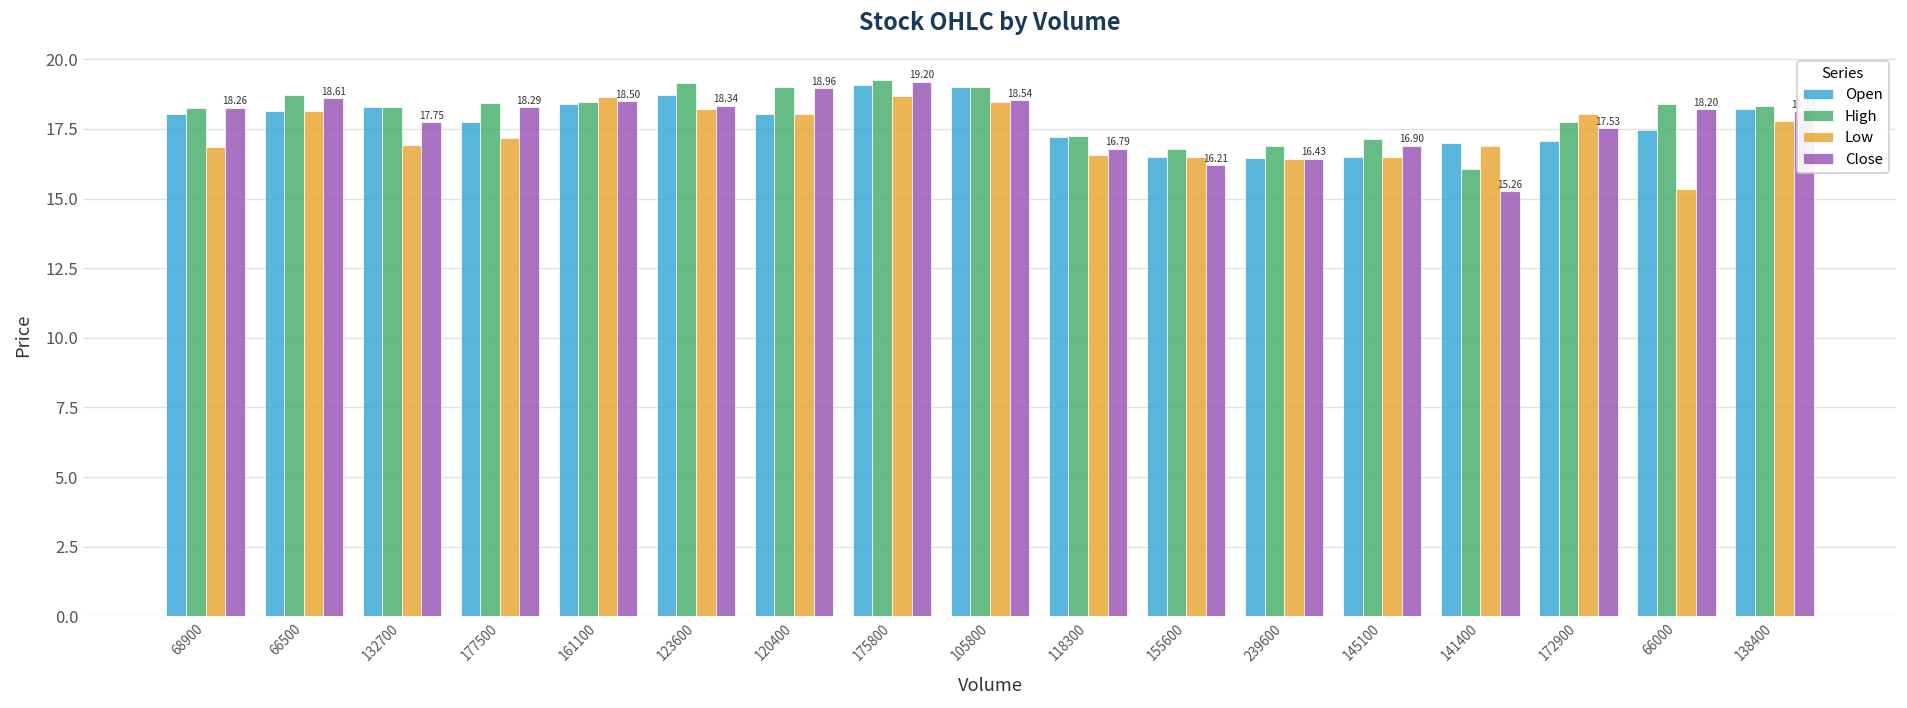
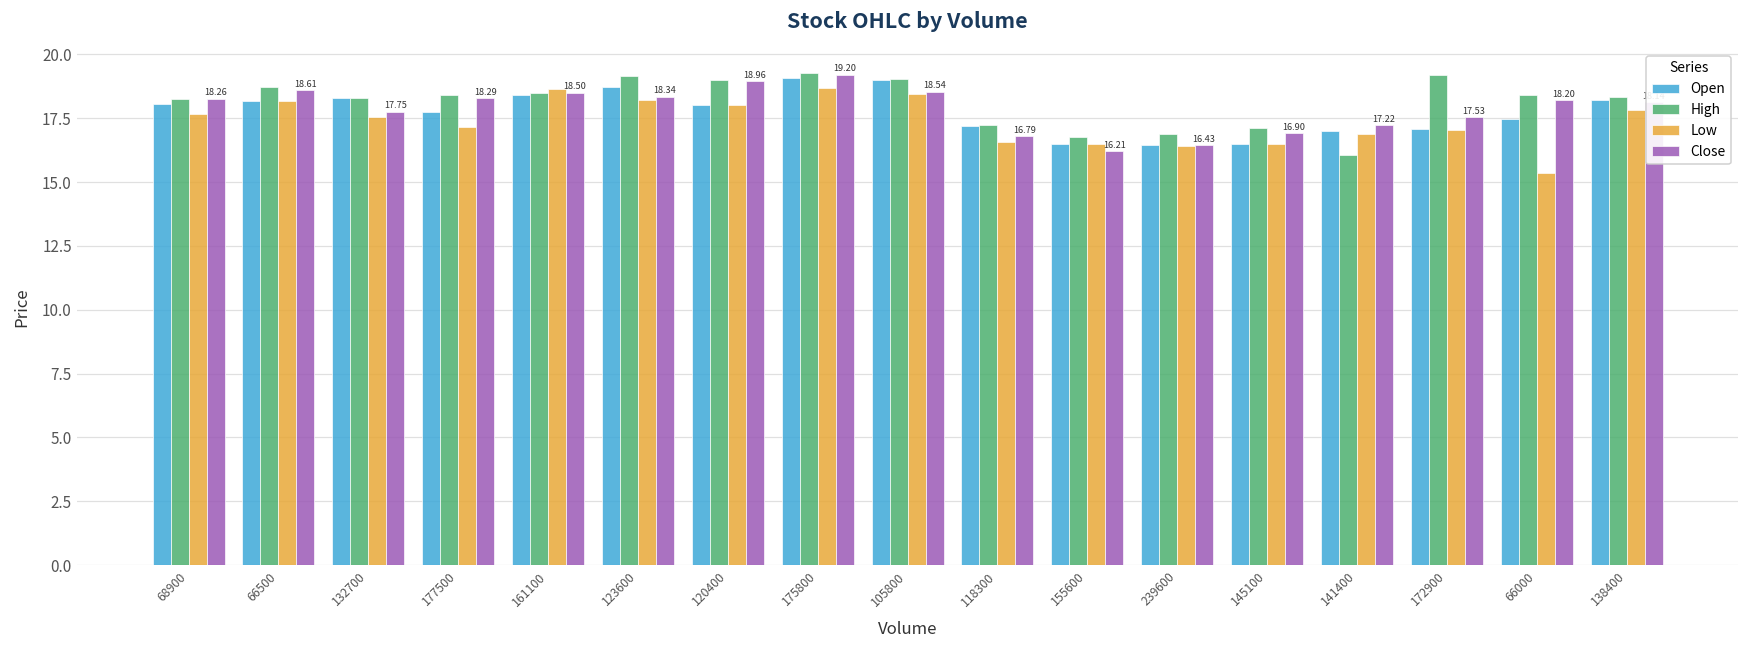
Low, 68900: 16.9 -> 17.7
Low, 132700: 16.9 -> 17.5
Close, 141400: 15.26 -> 17.22
High, 172900: 17.8 -> 19.2
Low, 172900: 18.1 -> 17.0
